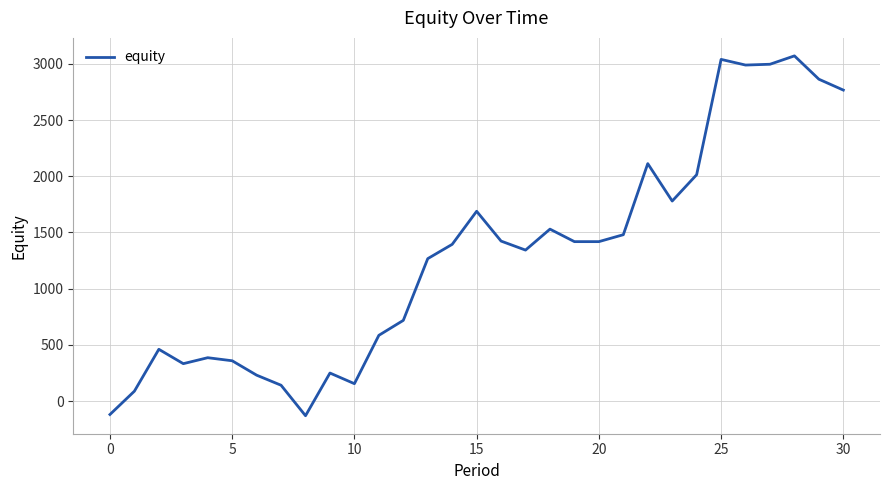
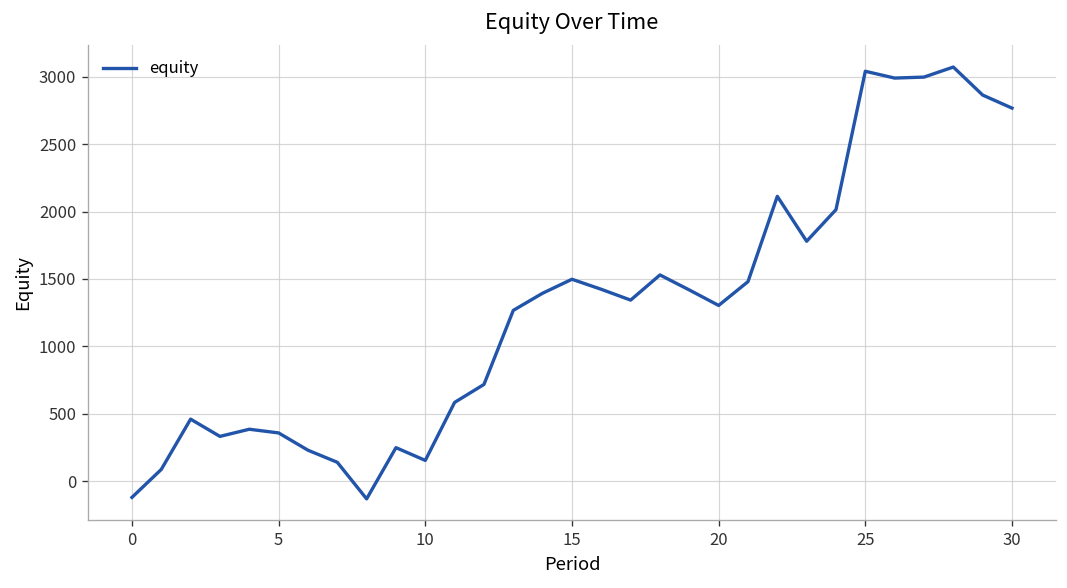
15: 1690 -> 1500
20: 1420 -> 1300
